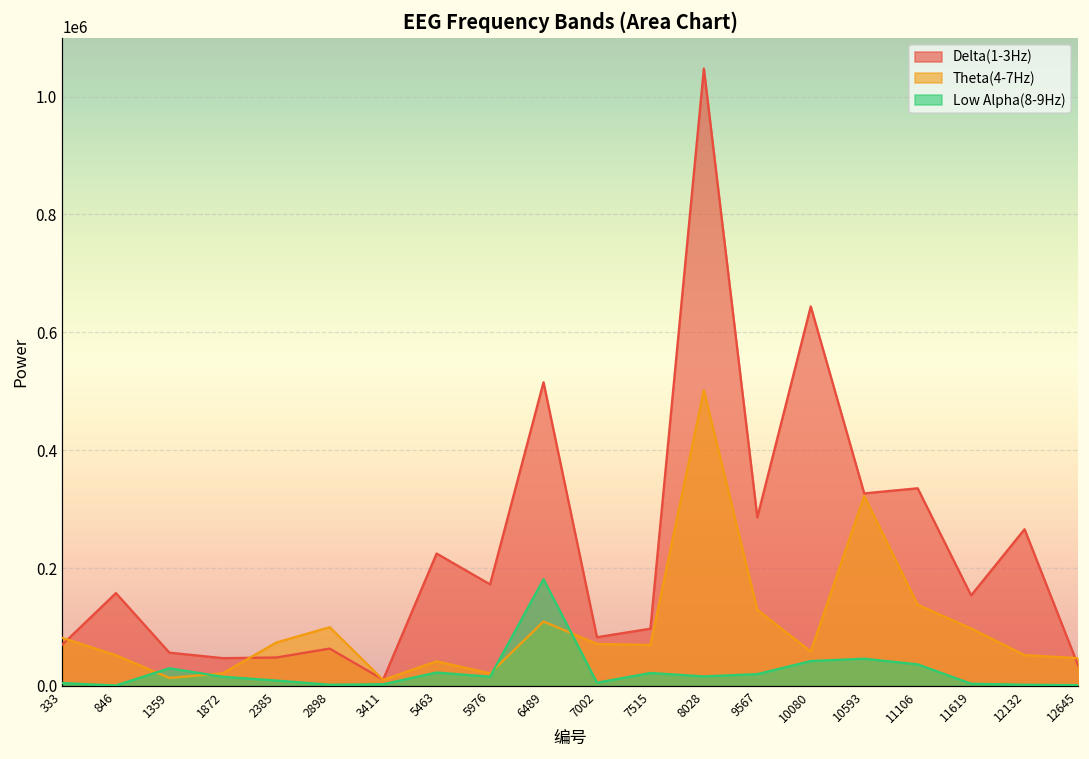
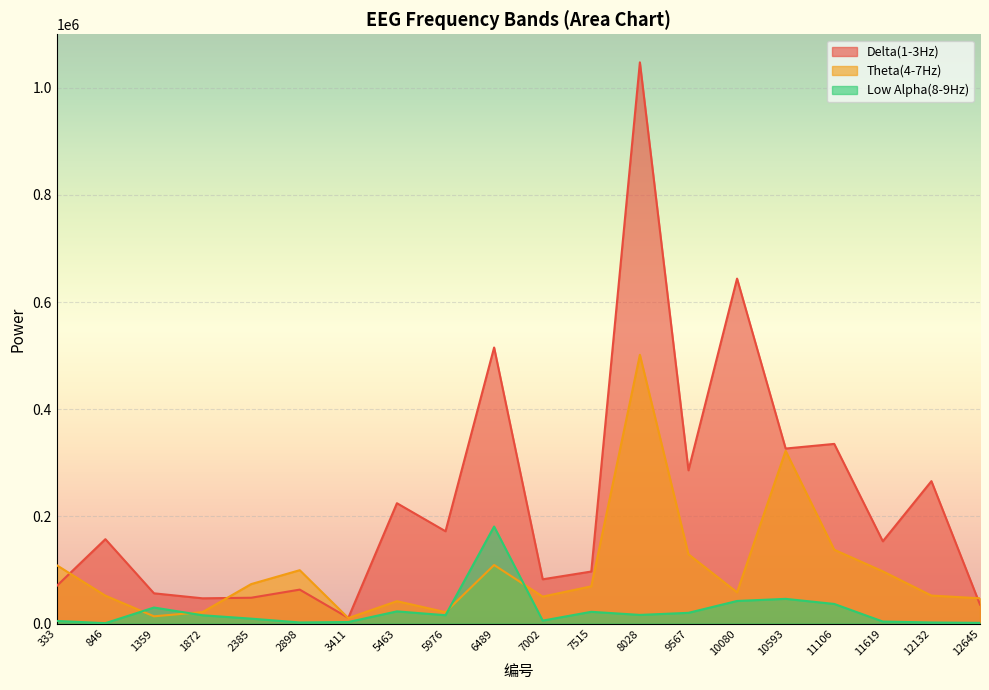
Theta(4-7Hz), 333: 80000 -> 110000
Theta(4-7Hz), 7002: 70000 -> 50000
